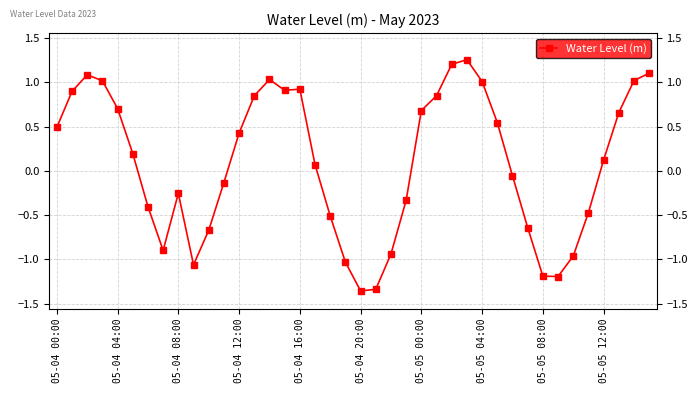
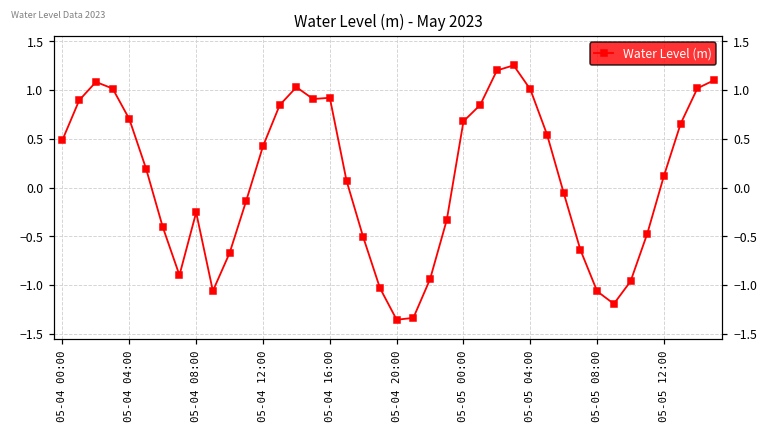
05-05 08:00: -1.2 -> -1.1
